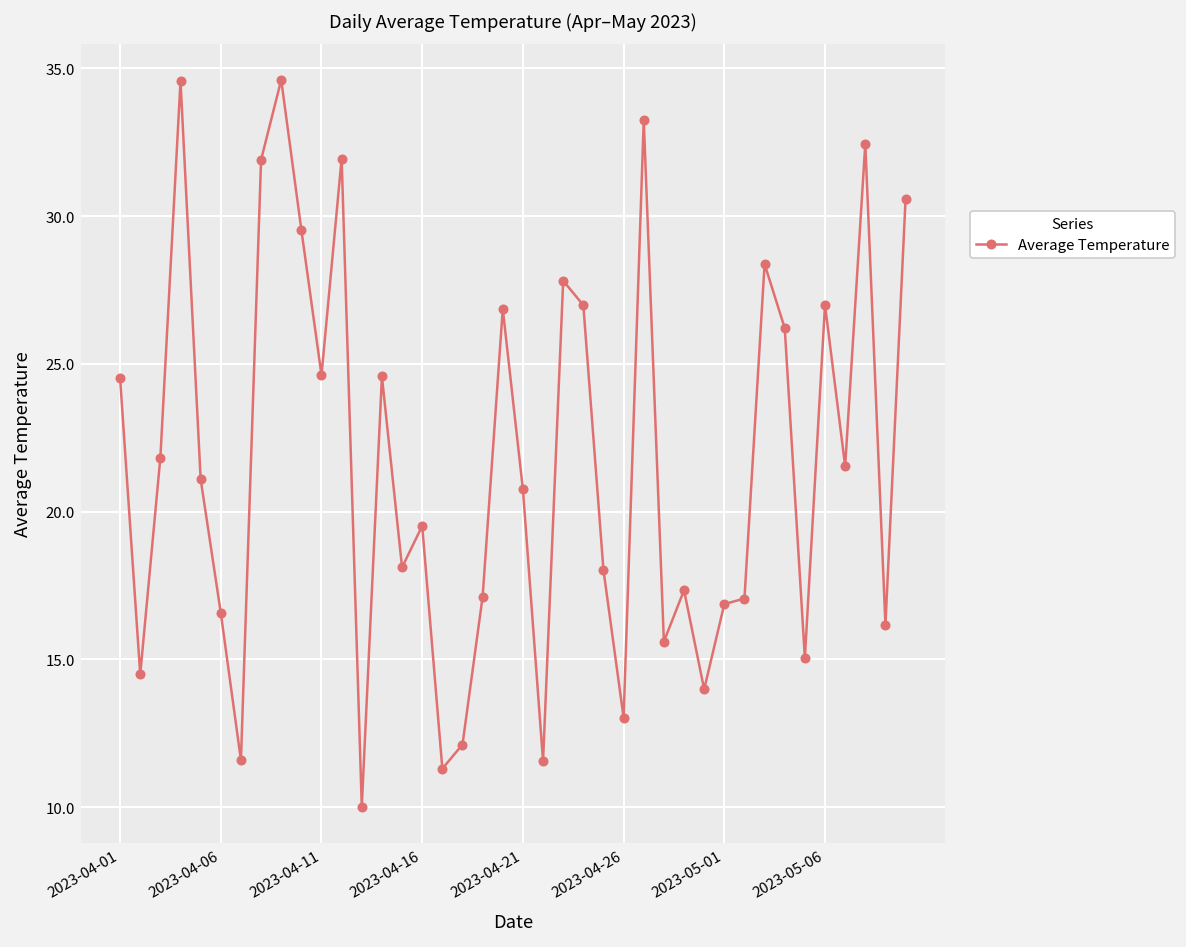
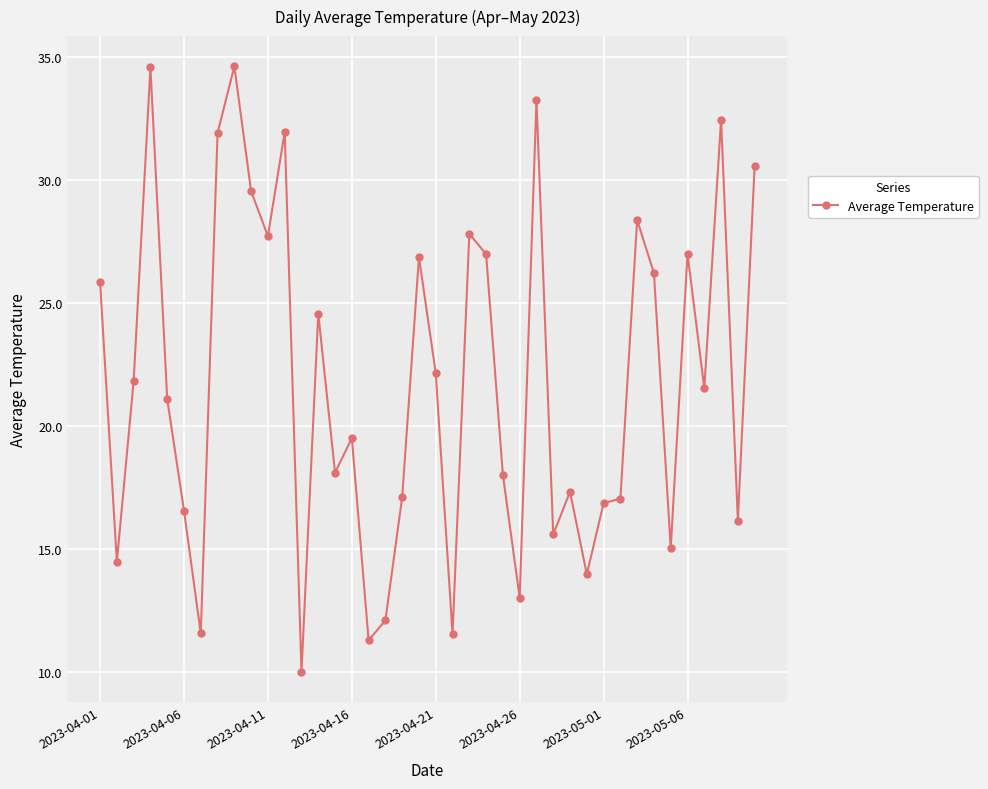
2023-04-01: 24.5 -> 25.9
2023-04-11: 24.6 -> 27.7
2023-04-21: 20.8 -> 22.2
